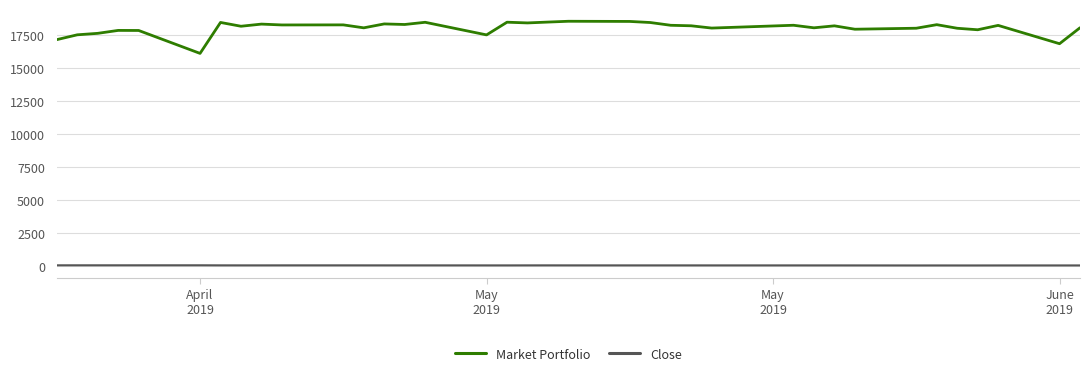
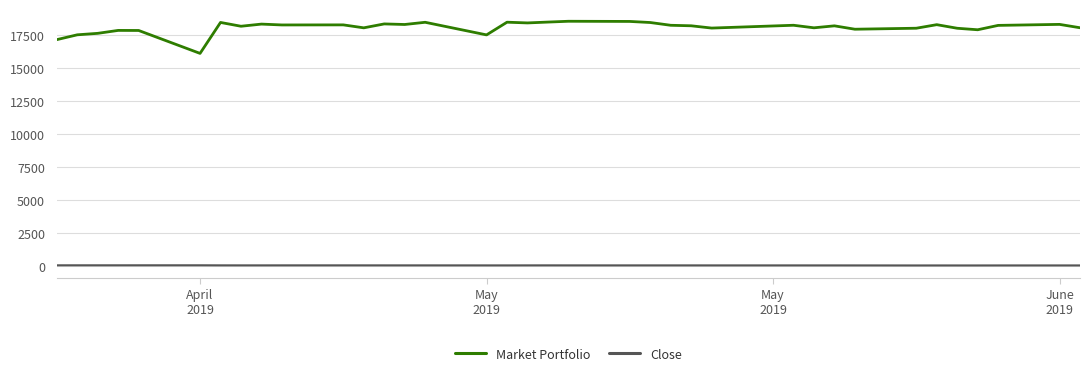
Market Portfolio, June 2019: 16900 -> 18300
